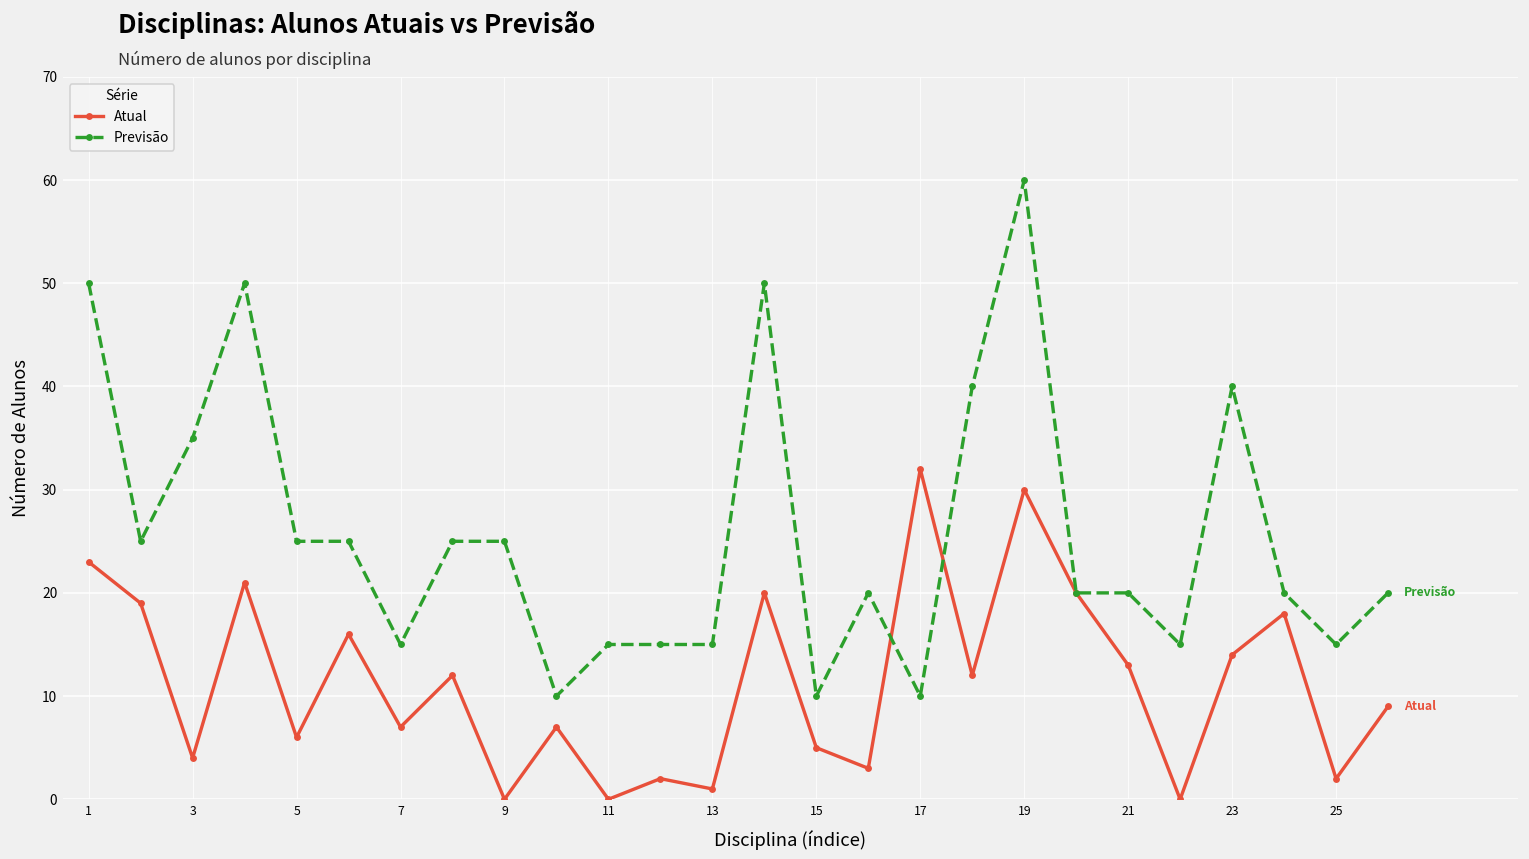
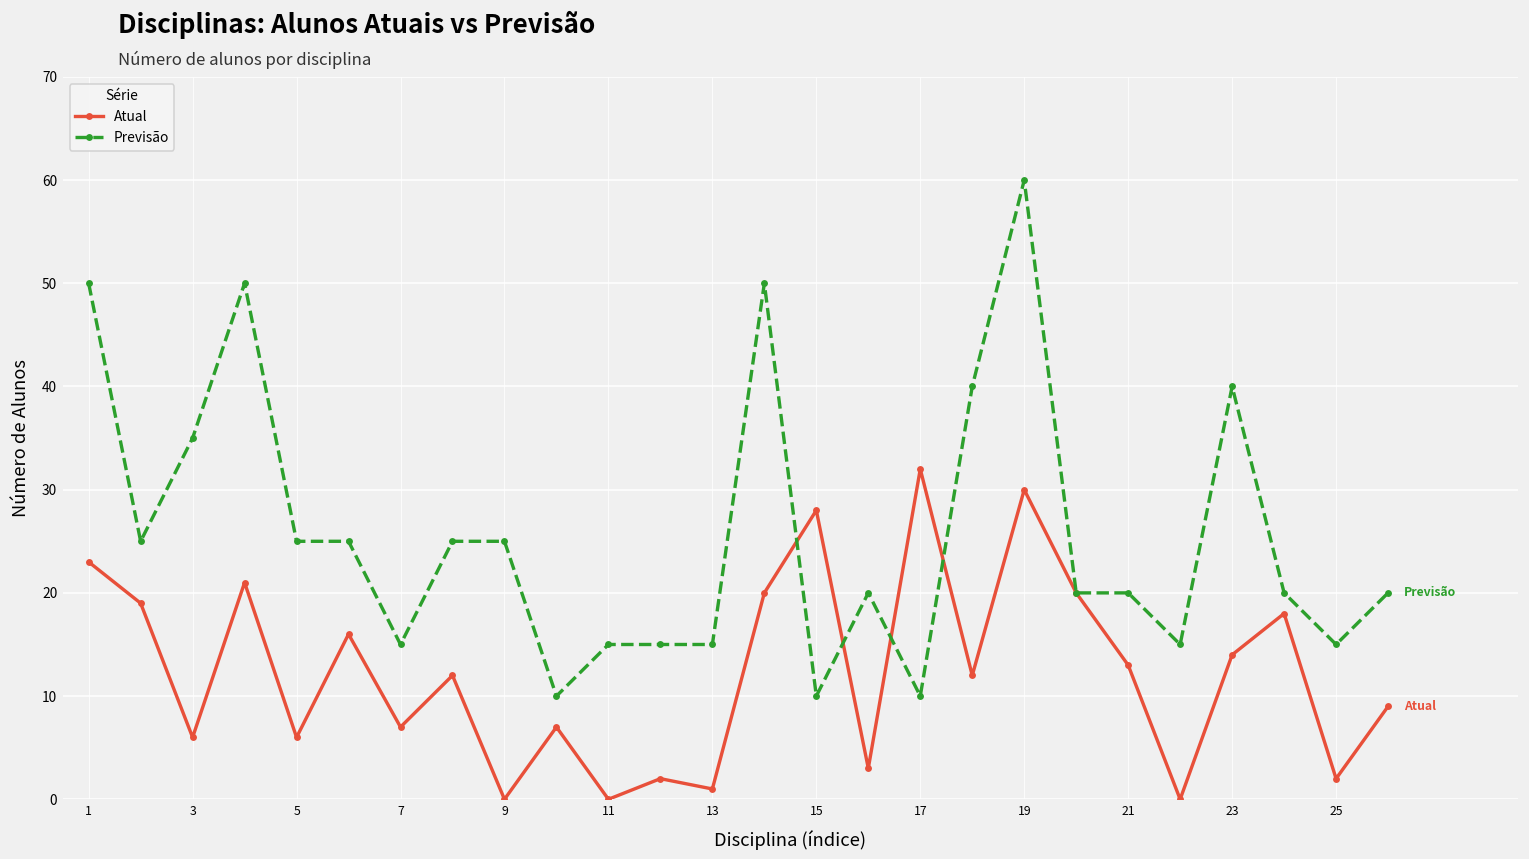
Atual, 3: 4 -> 6
Atual, 15: 5 -> 28
